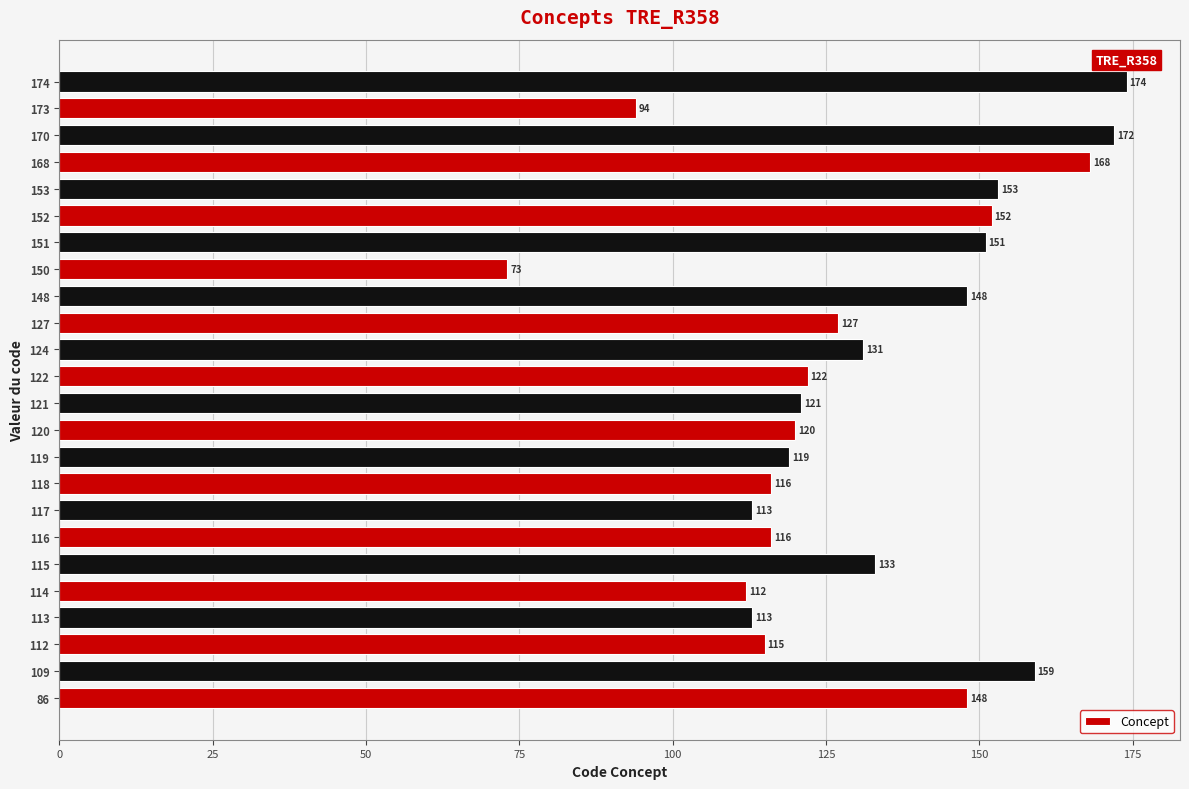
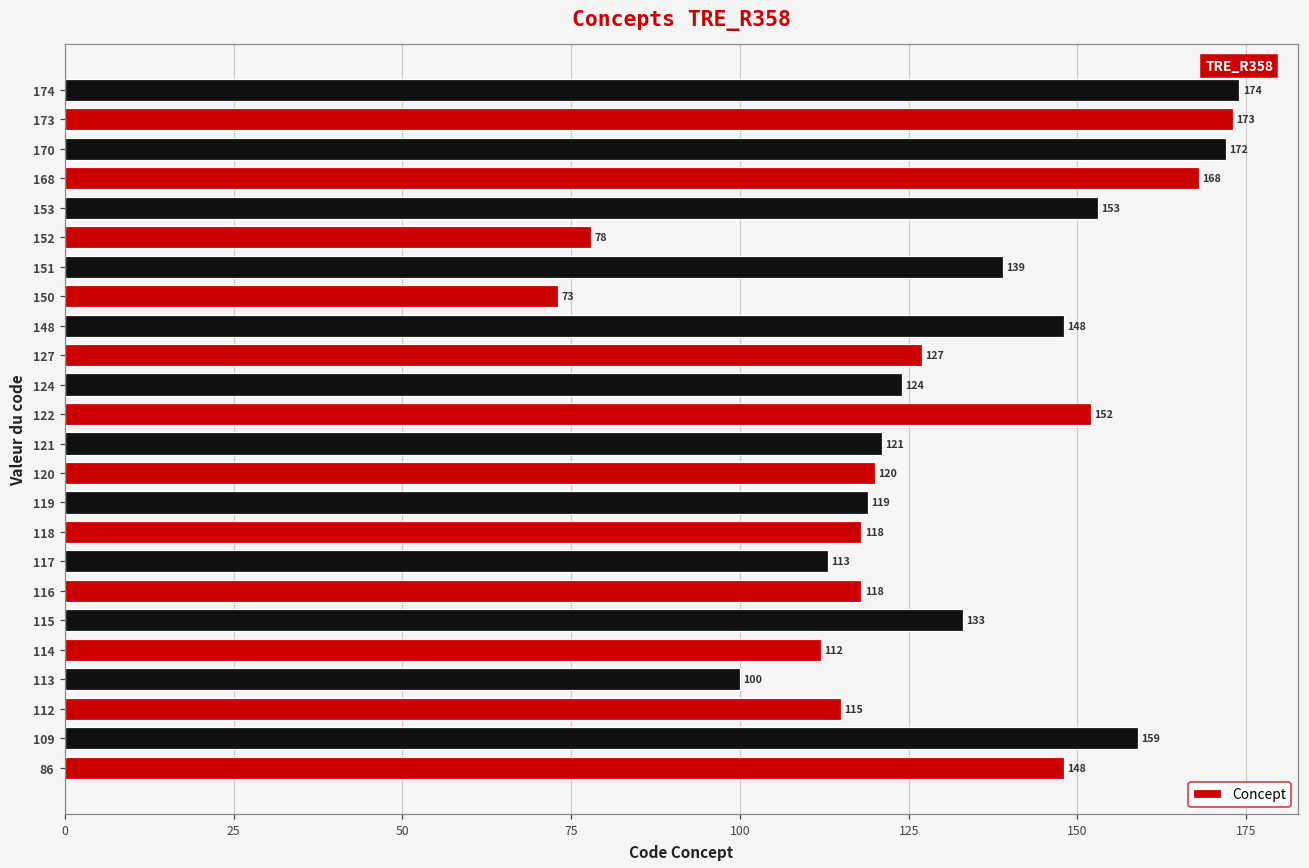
173: 94 -> 173
152: 152 -> 78
151: 151 -> 139
124: 131 -> 124
122: 122 -> 152
118: 116 -> 118
116: 116 -> 118
113: 113 -> 100
